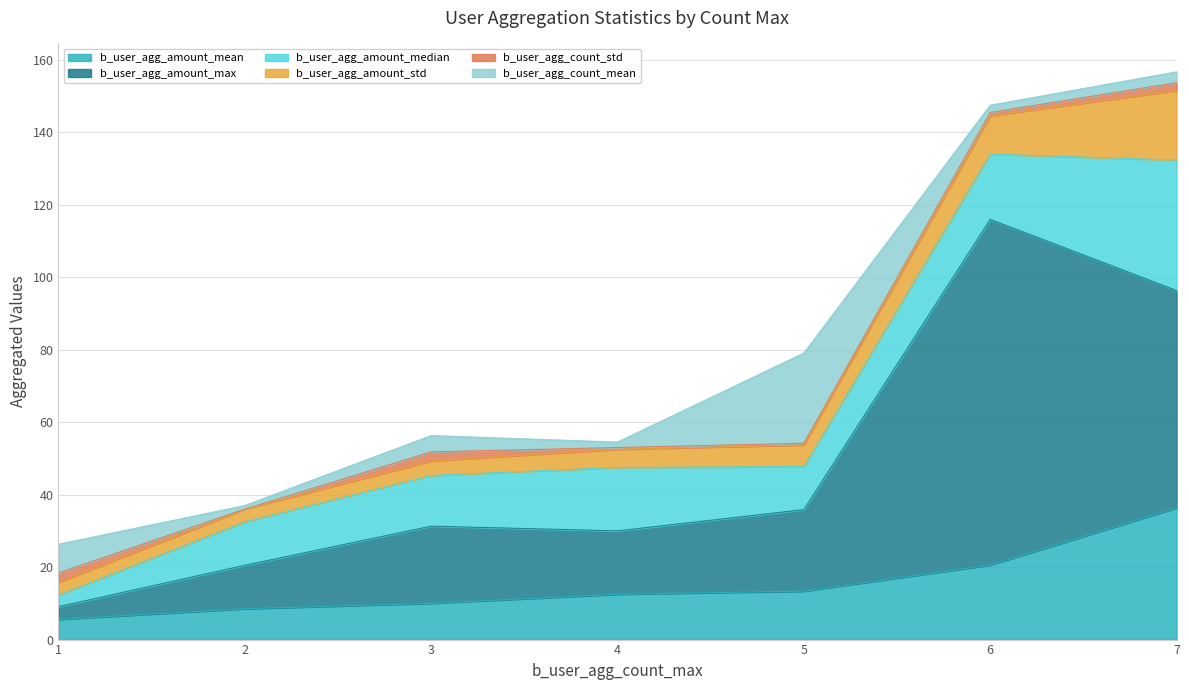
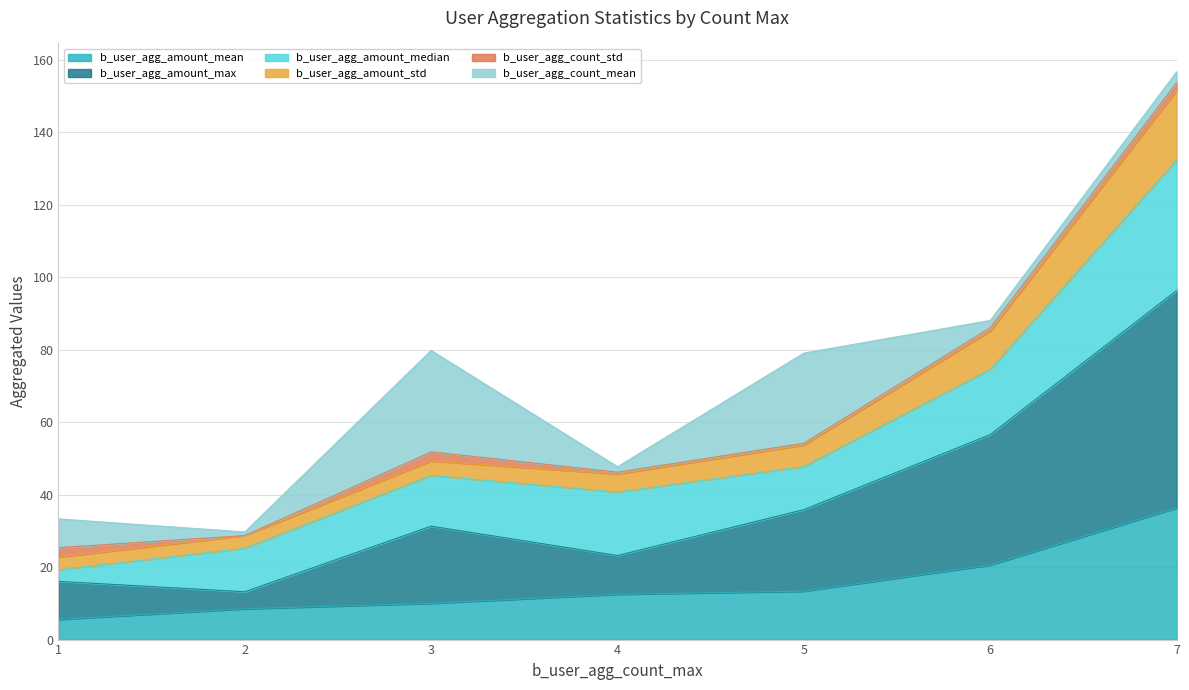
b_user_agg_amount_max, 1: 4 -> 11
b_user_agg_amount_max, 2: 12 -> 5
b_user_agg_count_mean, 3: 5 -> 28
b_user_agg_amount_max, 4: 18 -> 11
b_user_agg_amount_max, 6: 95 -> 36
